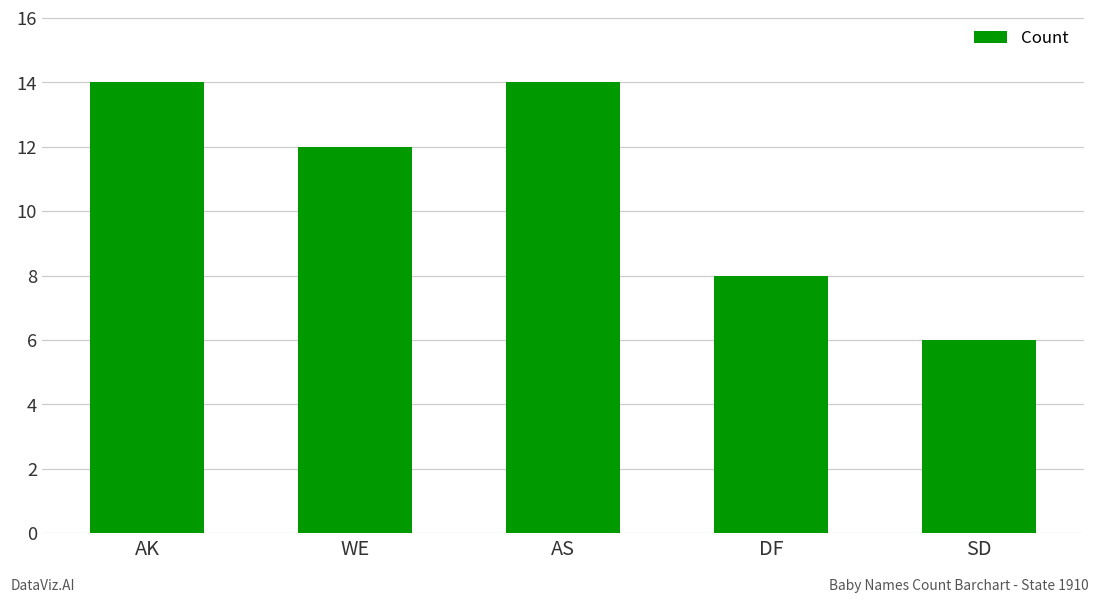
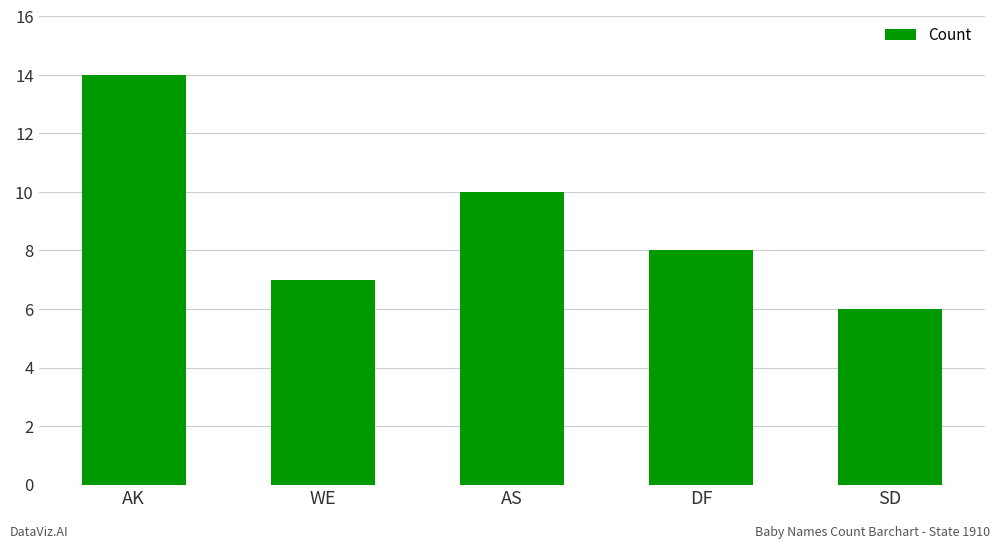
WE: 12 -> 7
AS: 14 -> 10
